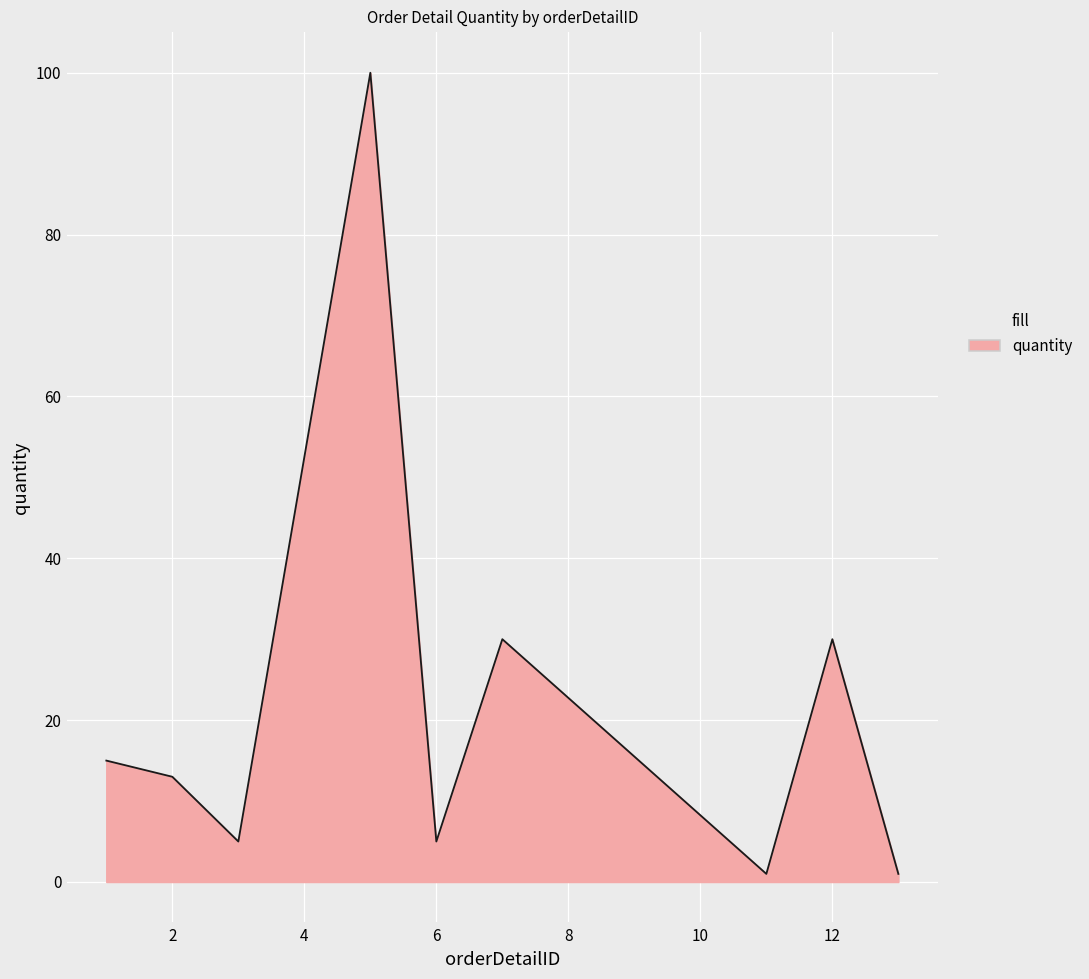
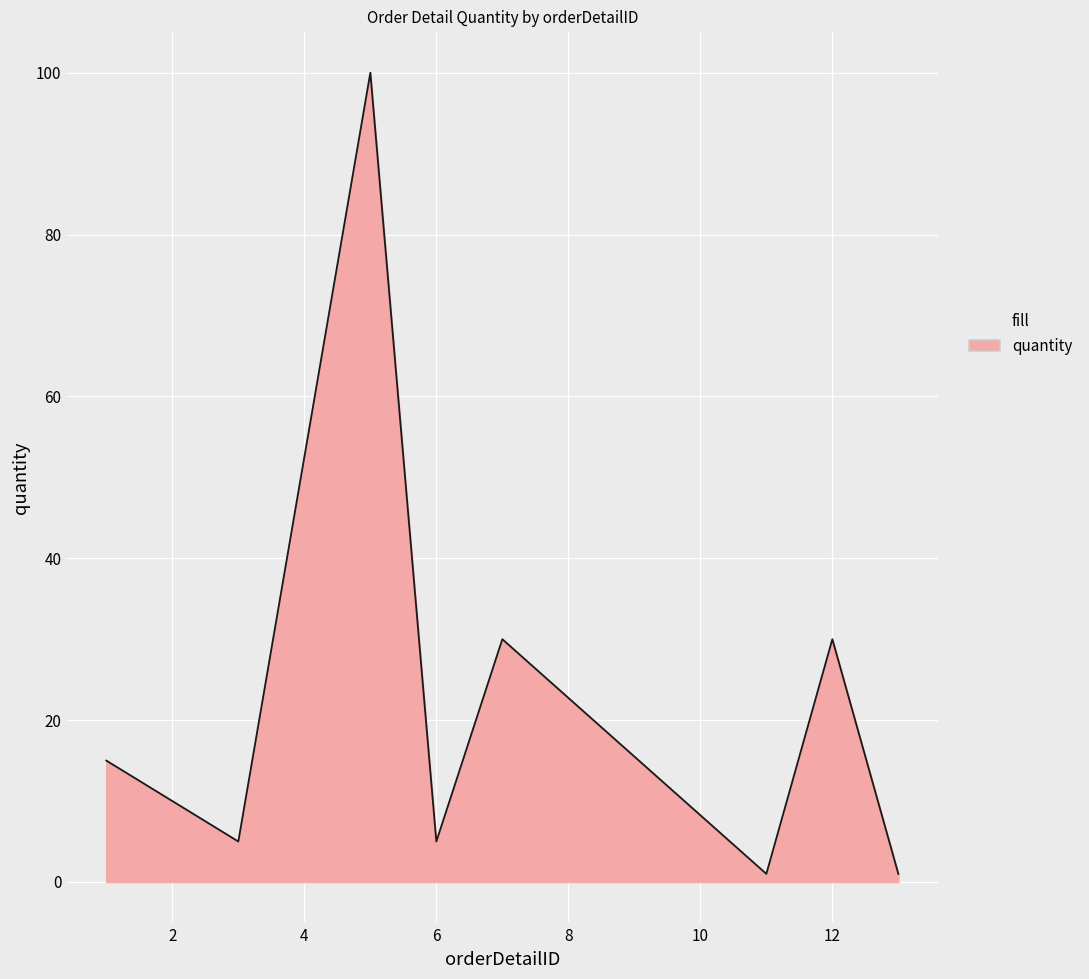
2: 13 -> 10
